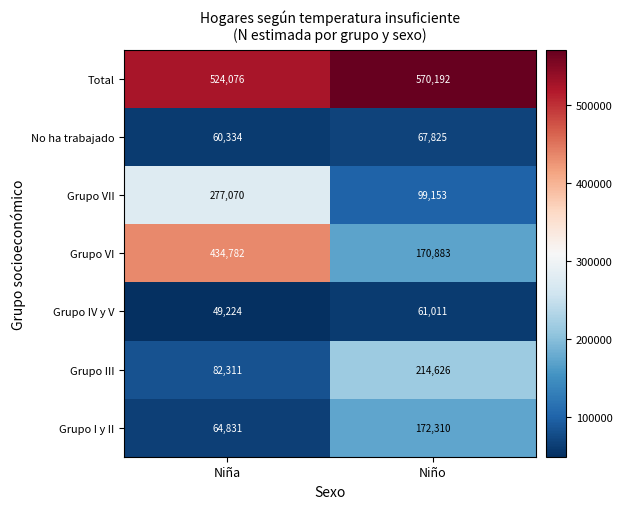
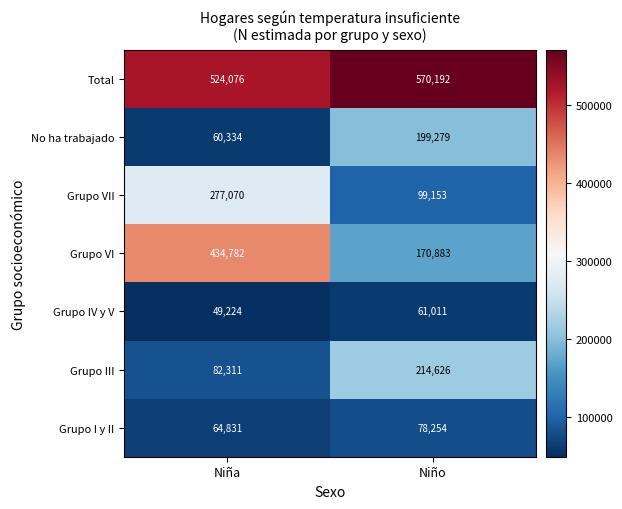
No ha trabajado, Niño: 67,825 -> 199,279
Grupo I y II, Niño: 172,310 -> 78,254
